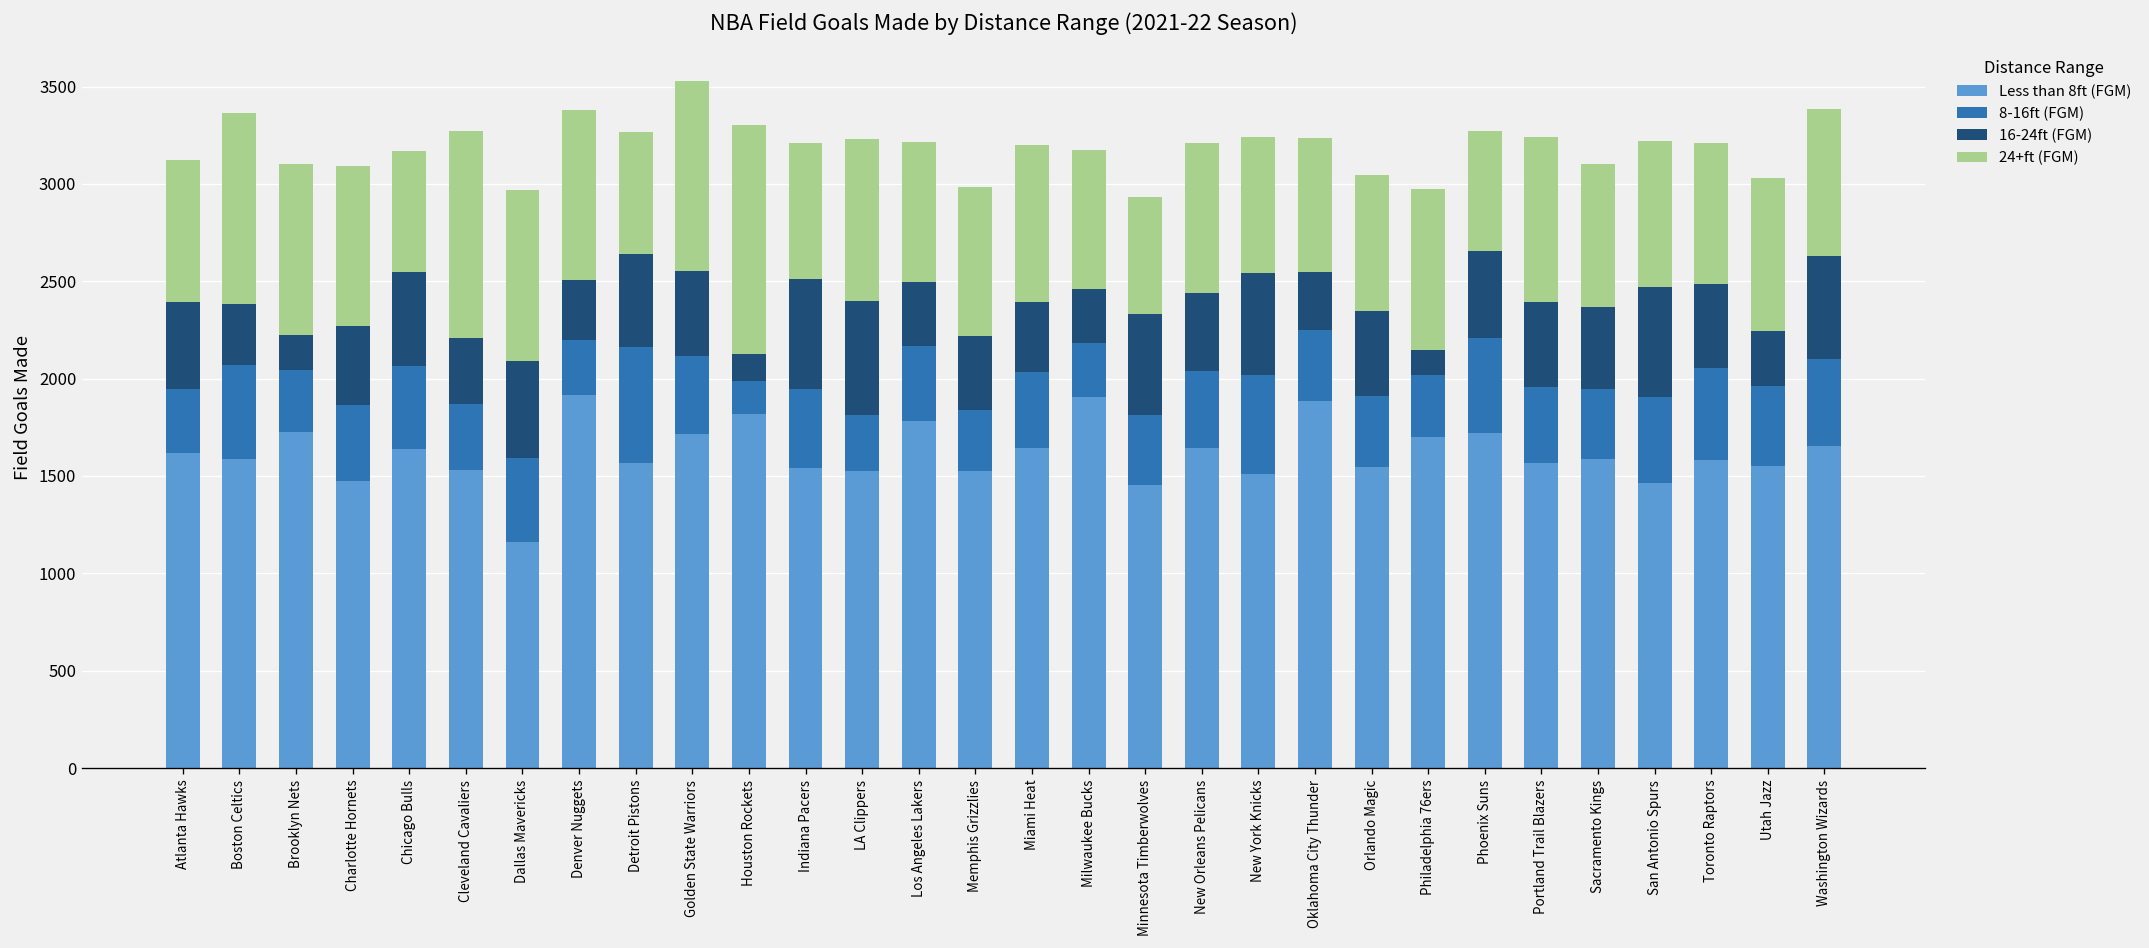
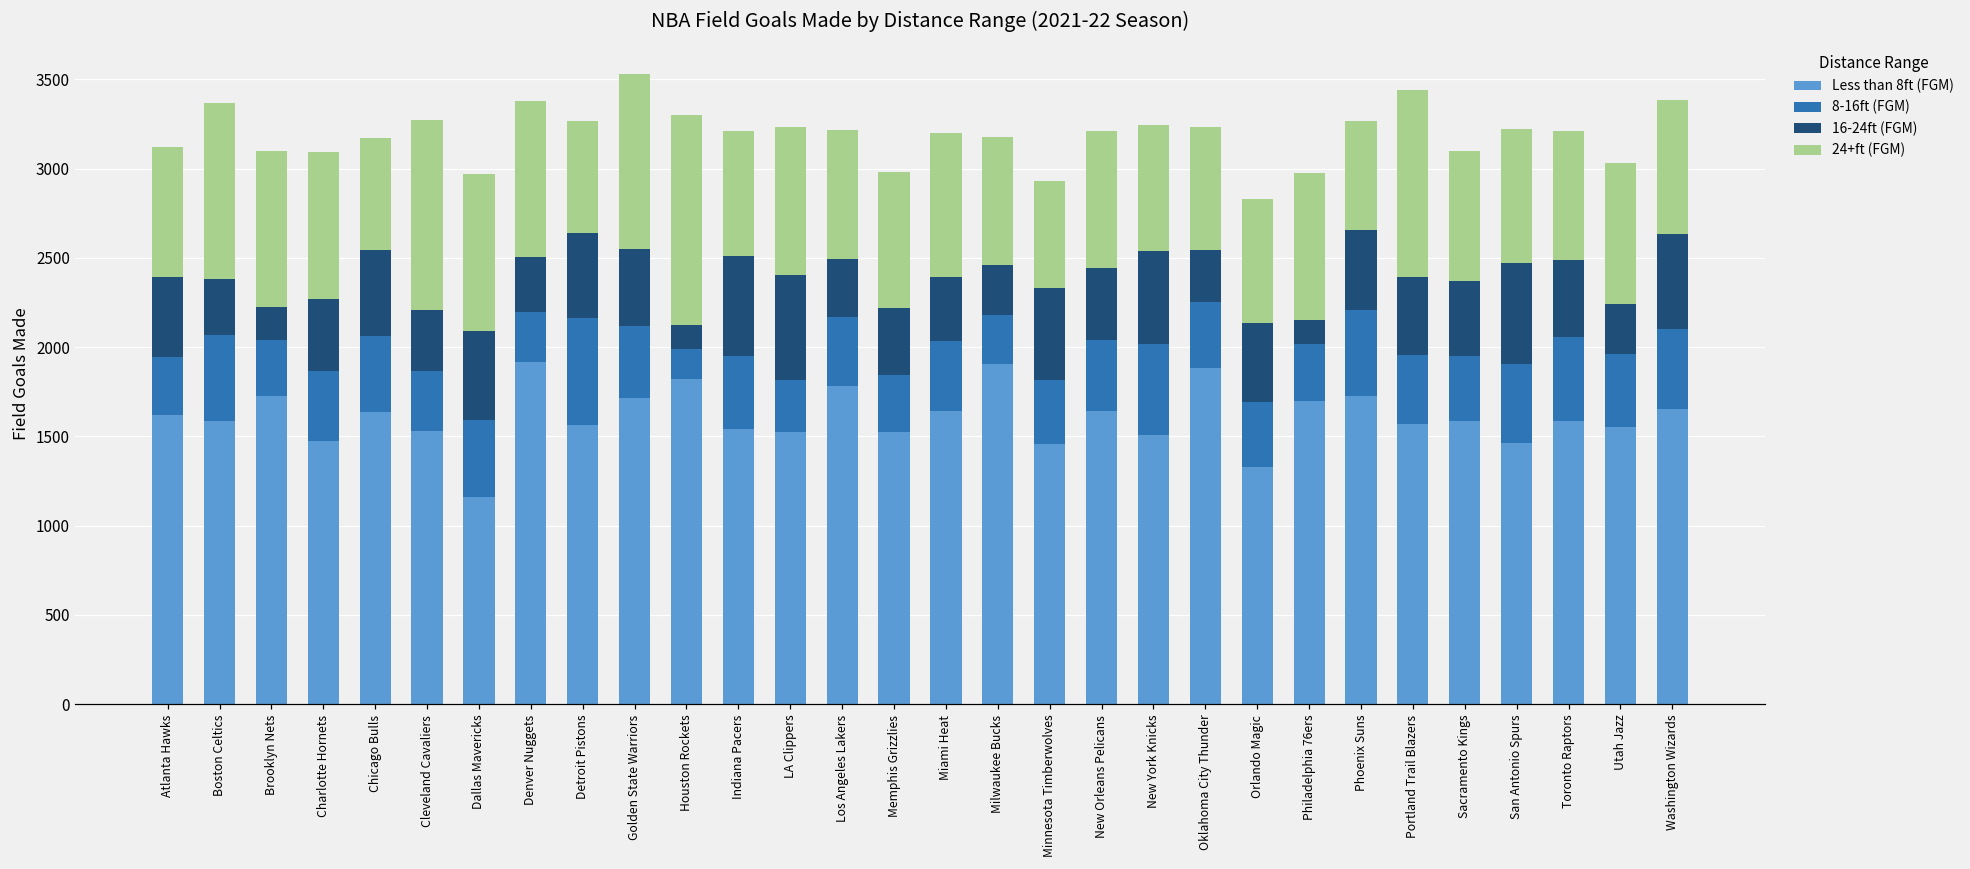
Less than 8ft (FGM), Orlando Magic: 1540 -> 1330
24+ft (FGM), Portland Trail Blazers: 850 -> 1050
